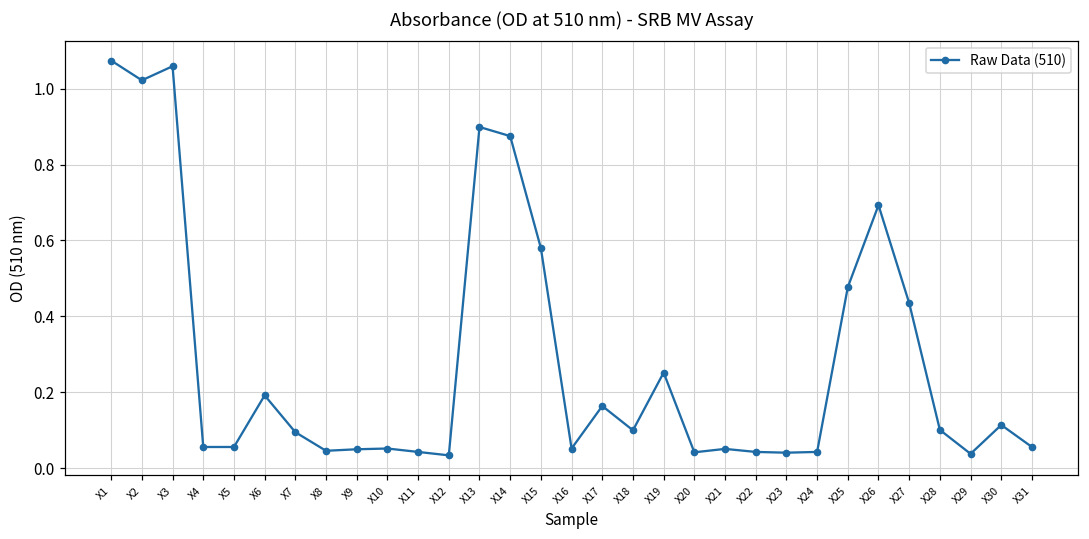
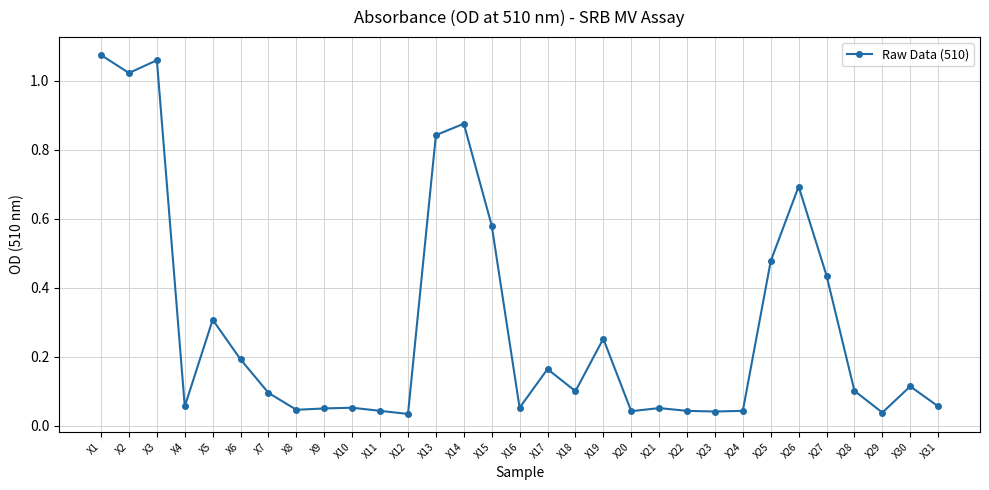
X5: 0.06 -> 0.31
X13: 0.90 -> 0.84
